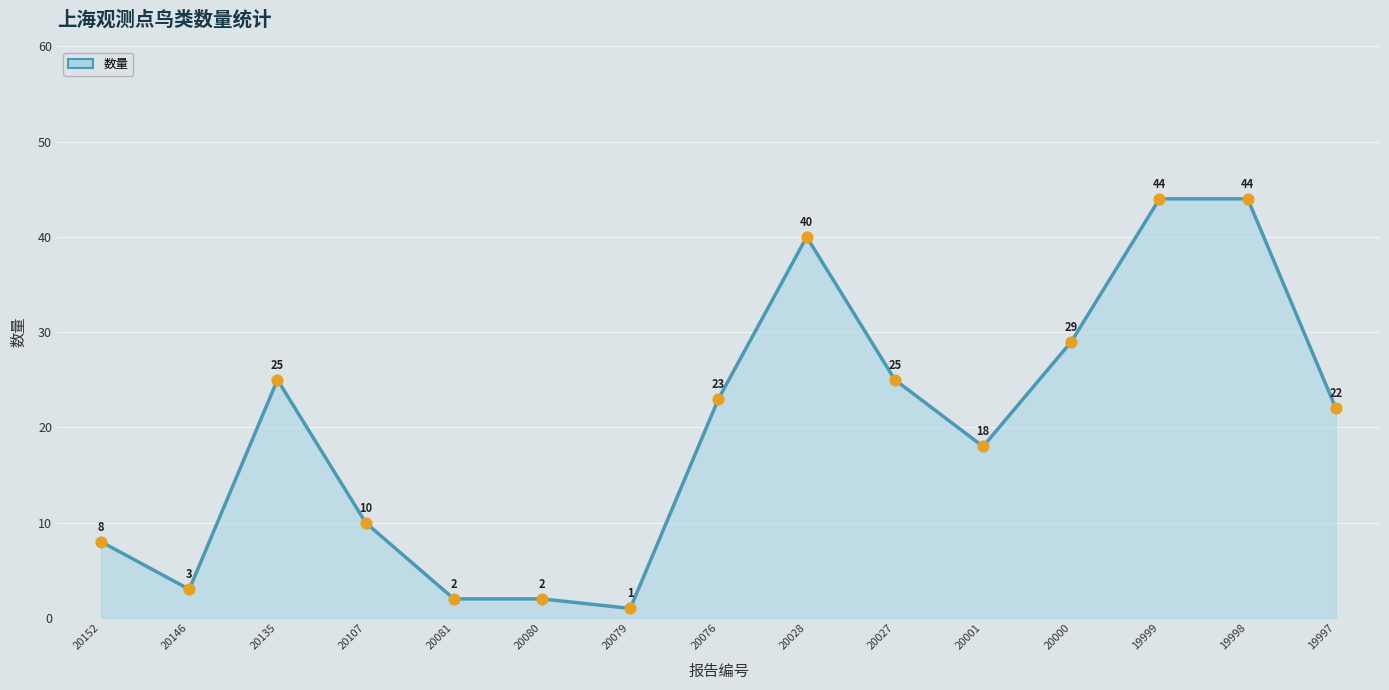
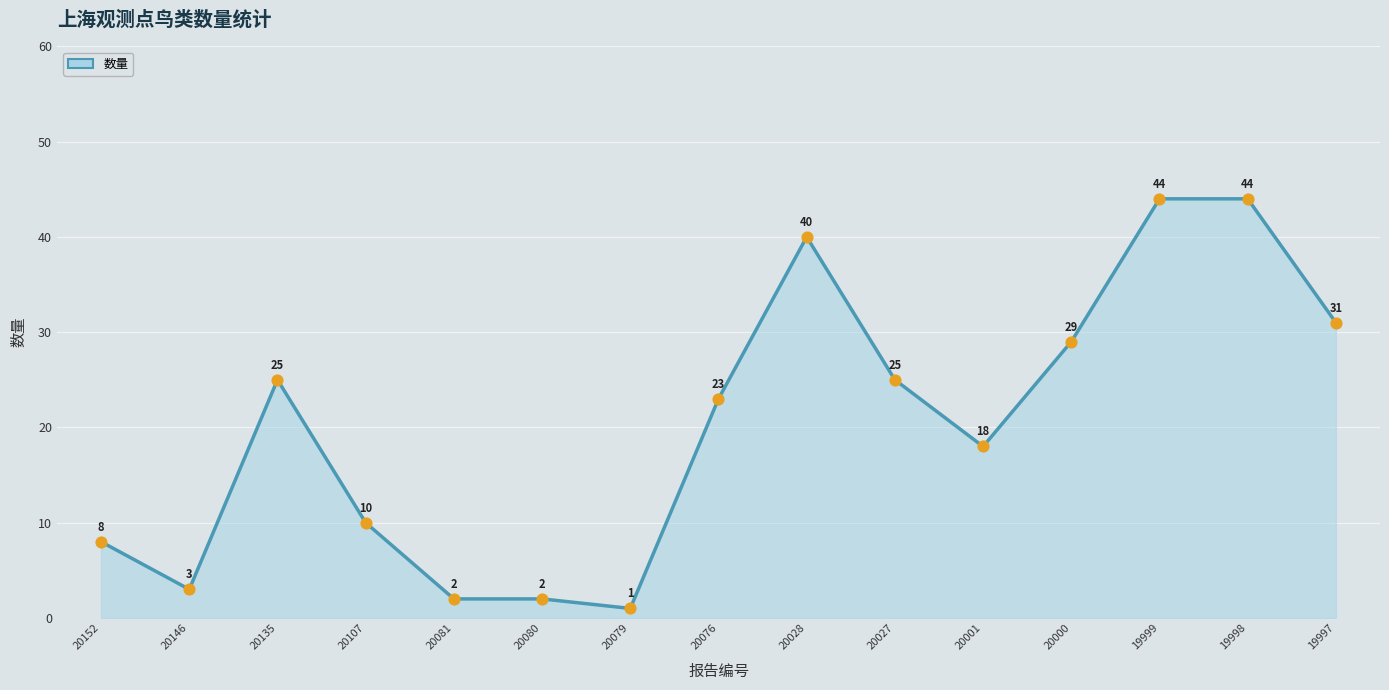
数量, 19997: 22 -> 31
